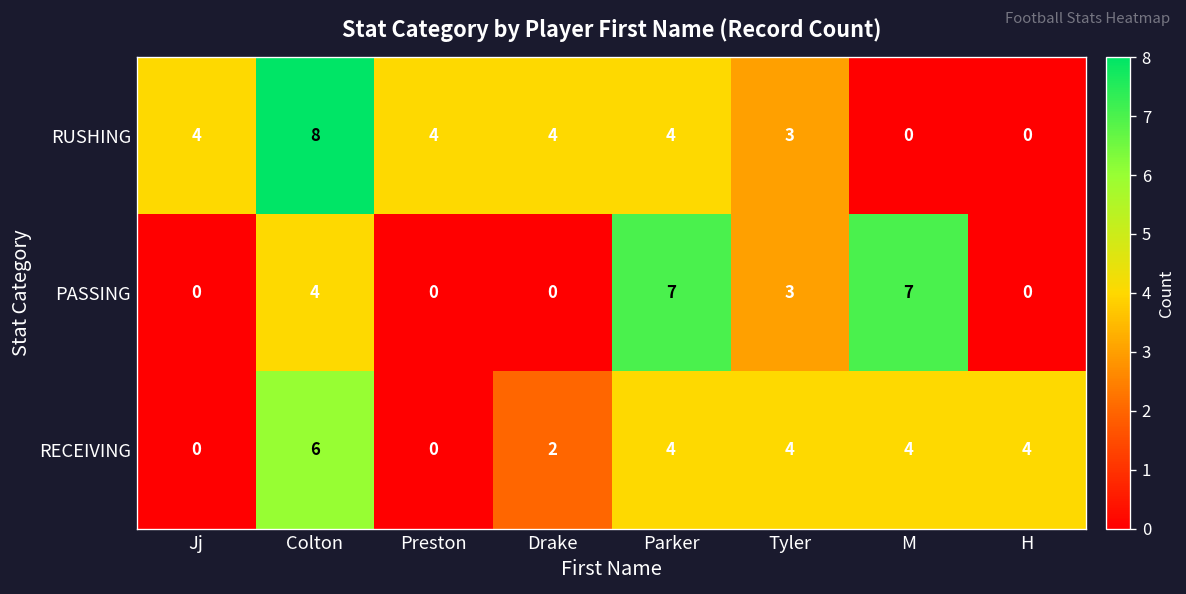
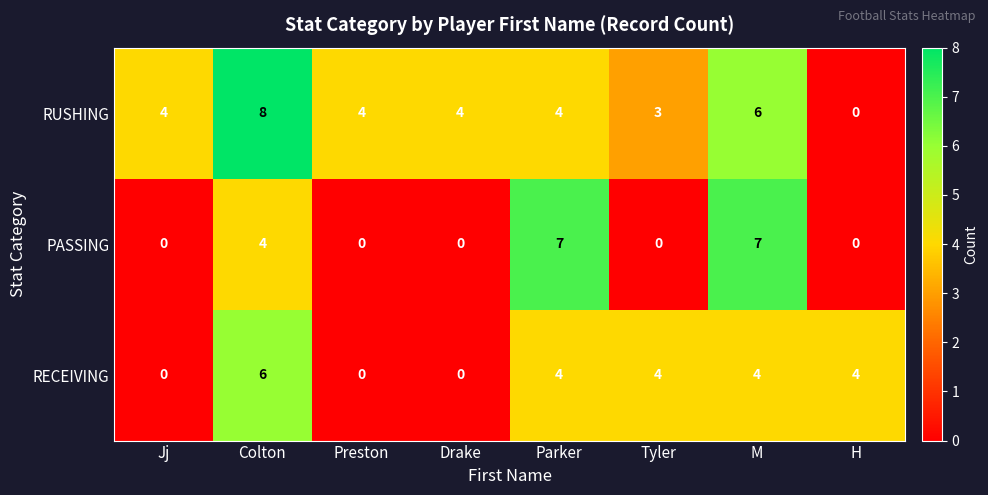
RUSHING, M: 0 -> 6
PASSING, Tyler: 3 -> 0
RECEIVING, Drake: 2 -> 0
